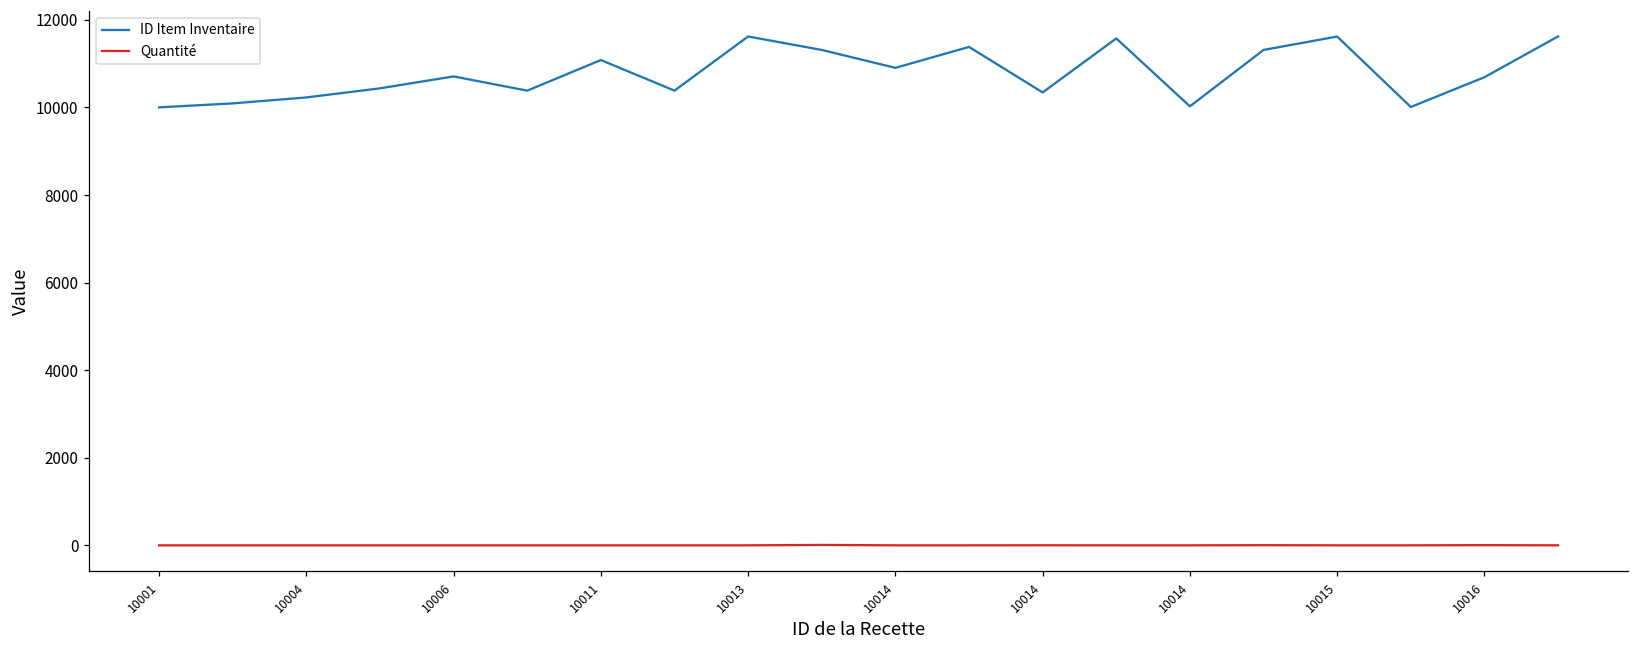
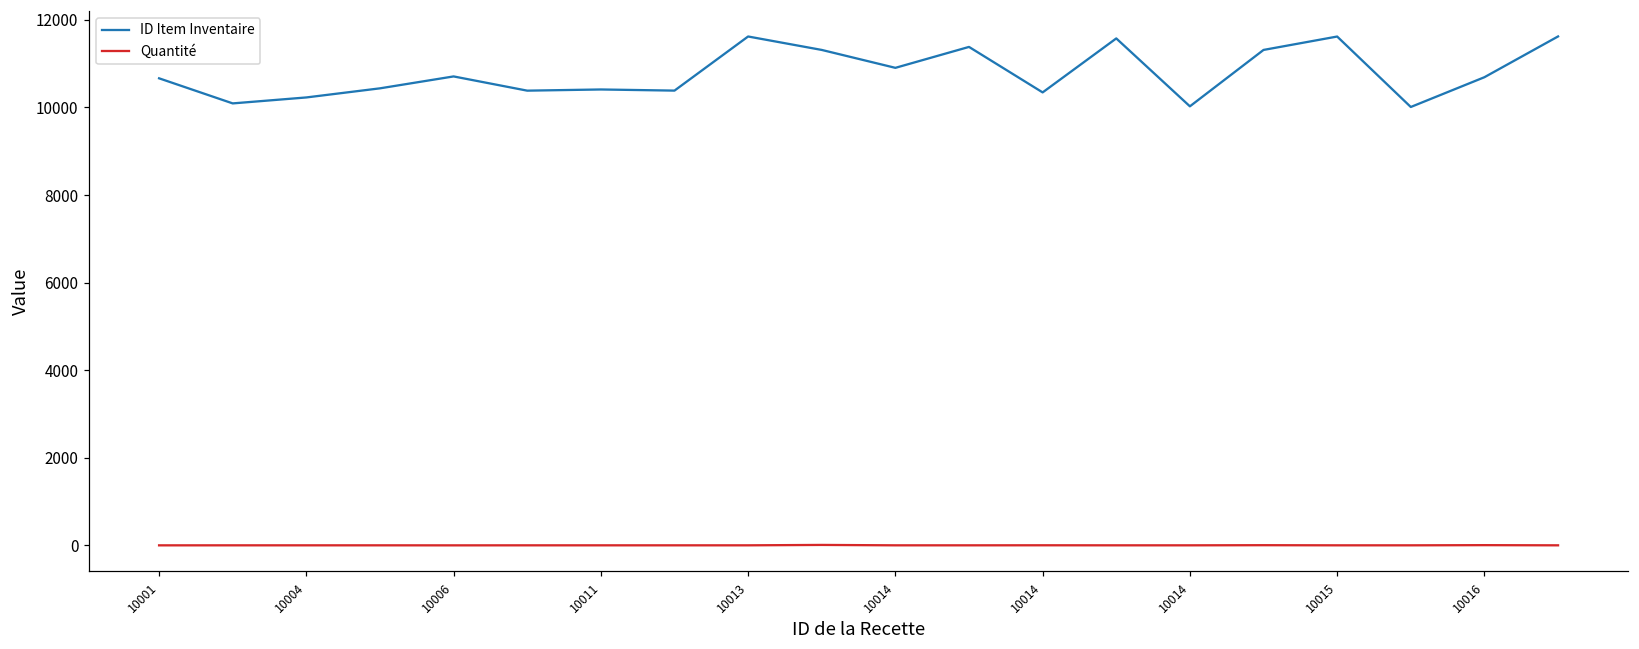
ID Item Inventaire, 10001: 10000 -> 10700
ID Item Inventaire, 10011: 11100 -> 10400
